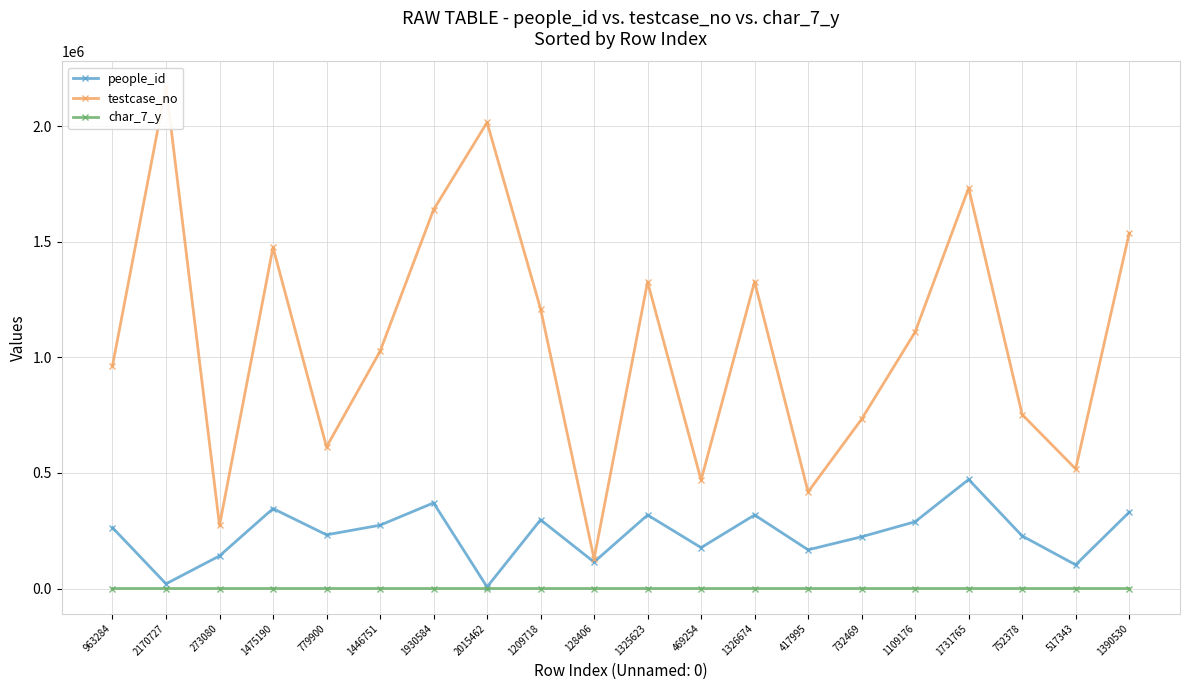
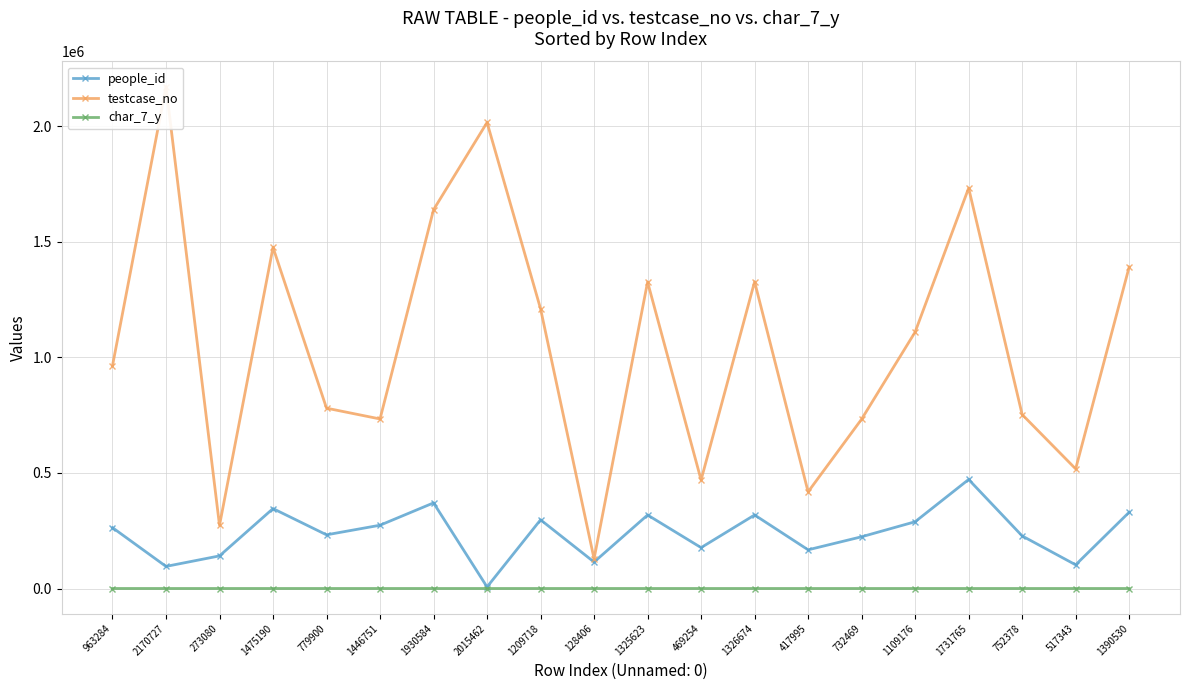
people_id, 2170727: 20000 -> 100000
testcase_no, 779900: 610000 -> 780000
testcase_no, 1446751: 1030000 -> 730000
testcase_no, 1390530: 1540000 -> 1390000
